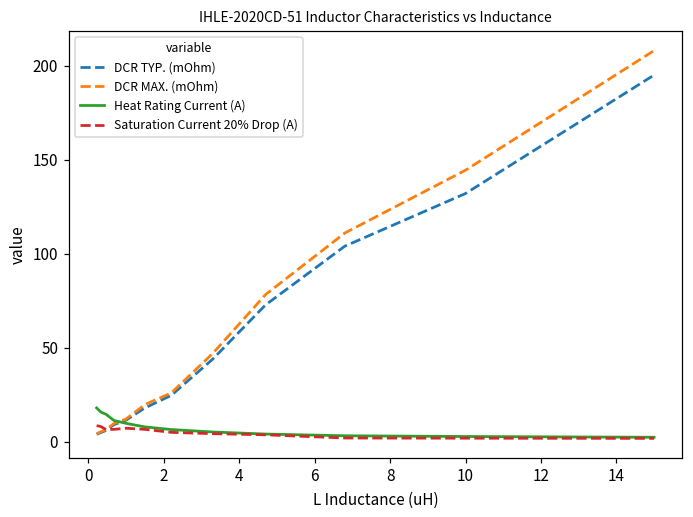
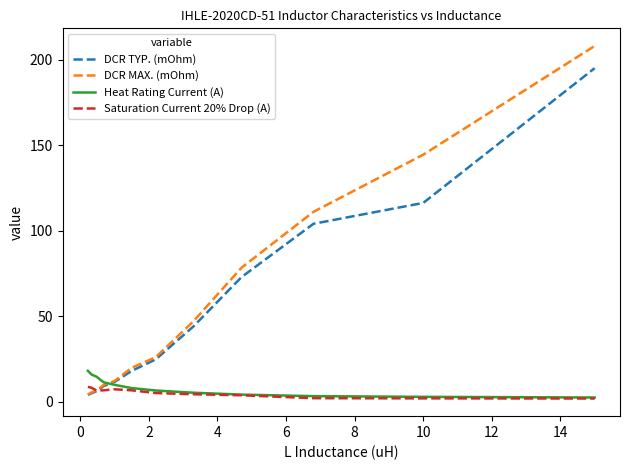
DCR TYP. (mOhm), 10: 132 -> 116
